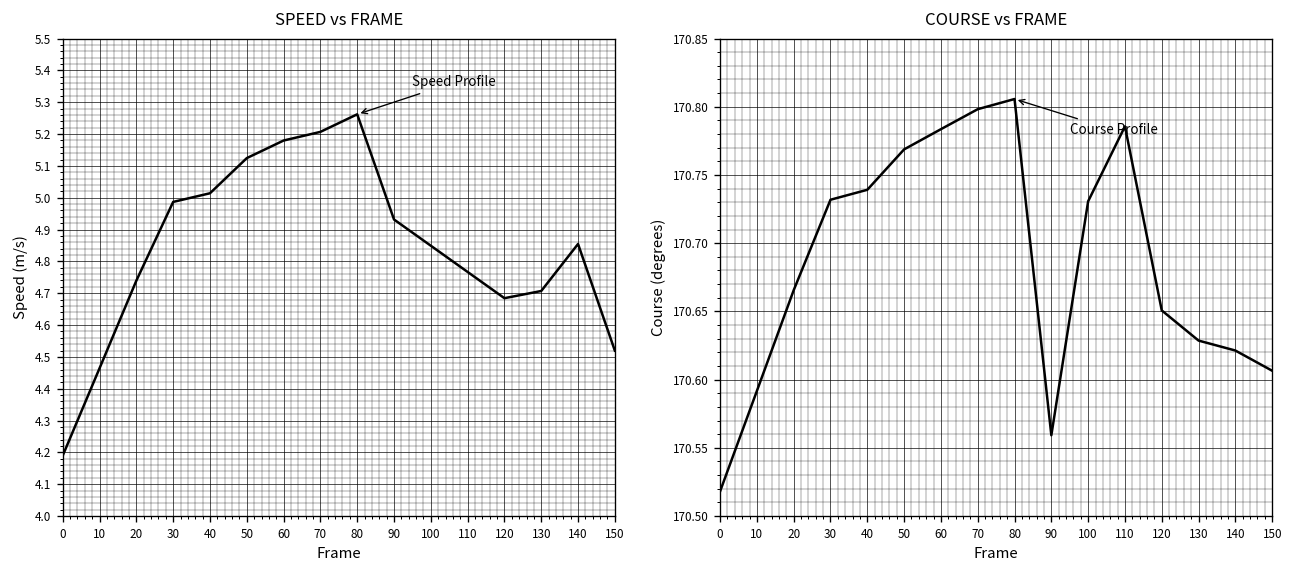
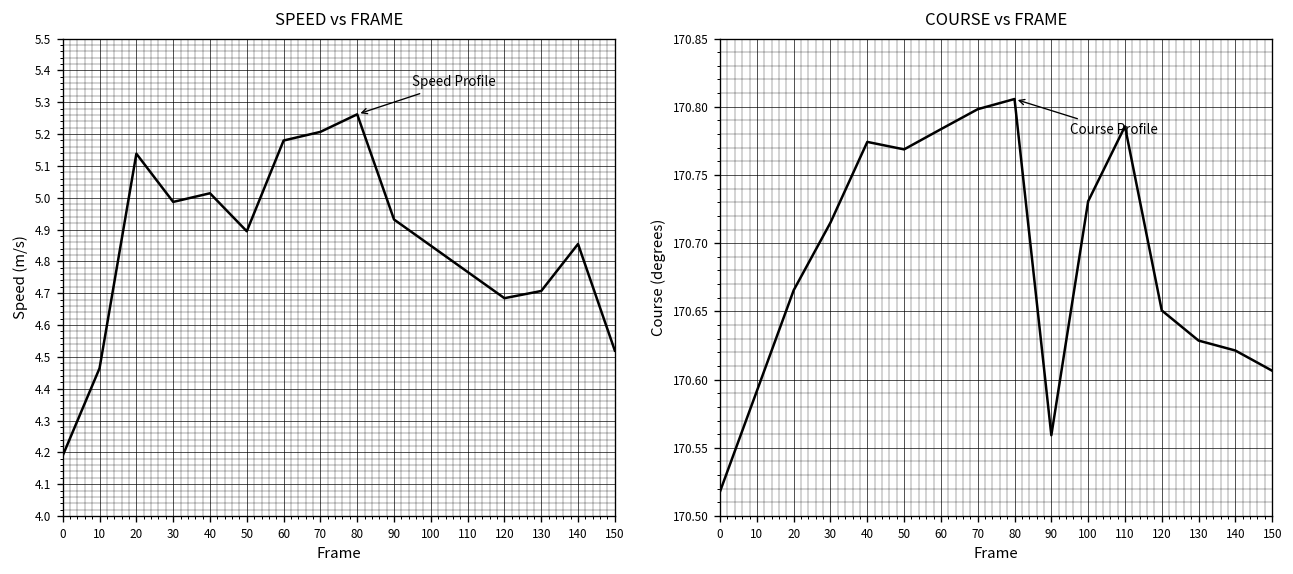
SPEED vs FRAME, 20: 4.74 -> 5.14
SPEED vs FRAME, 50: 5.12 -> 4.89
COURSE vs FRAME, 30: 170.732 -> 170.715
COURSE vs FRAME, 40: 170.739 -> 170.774
